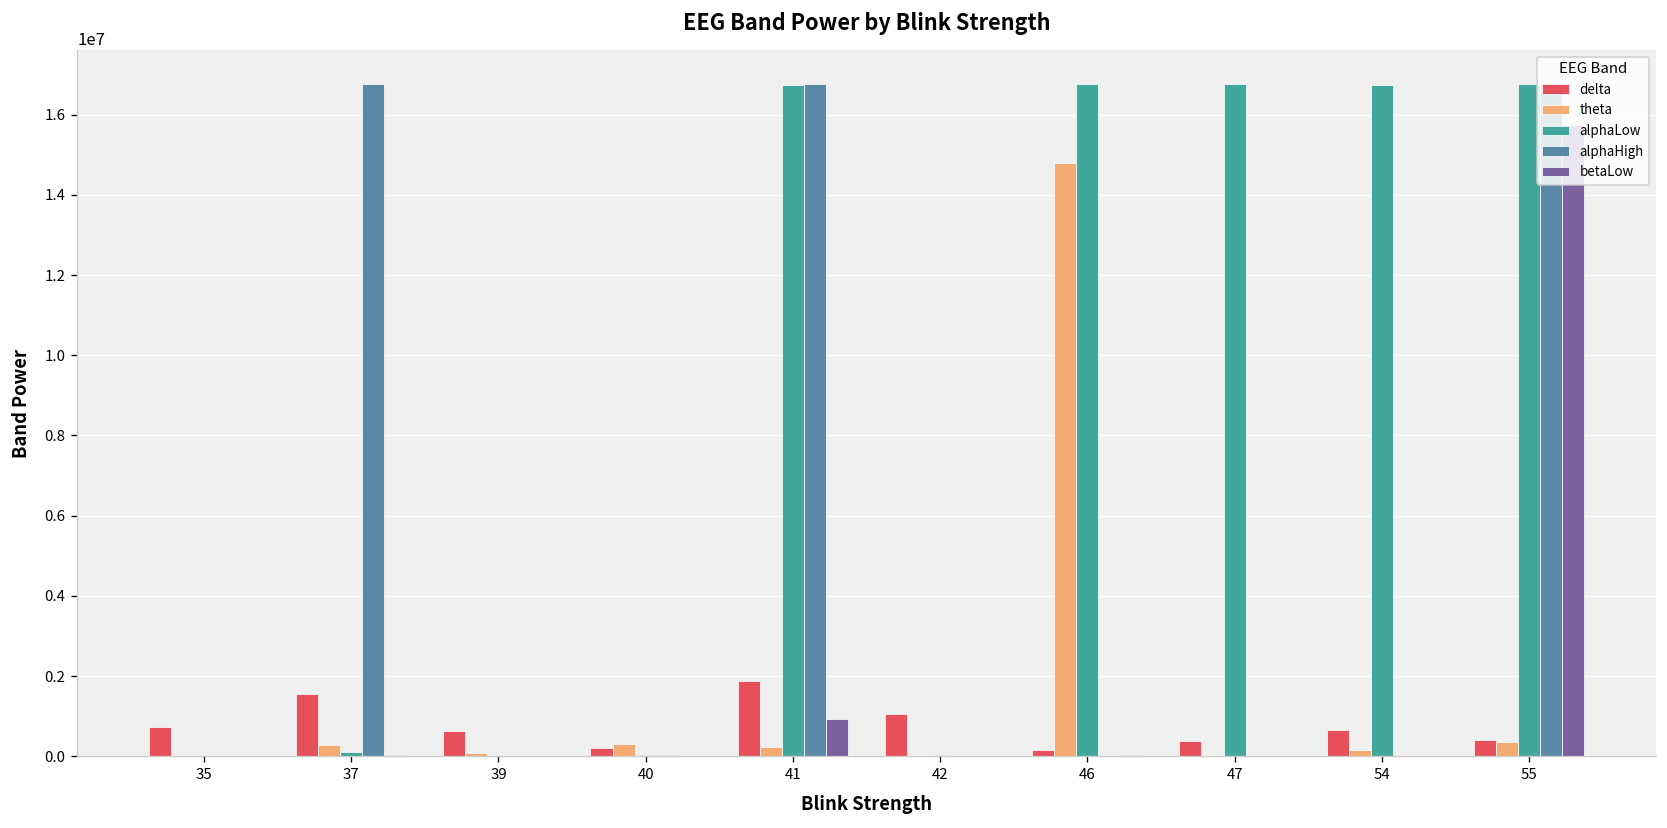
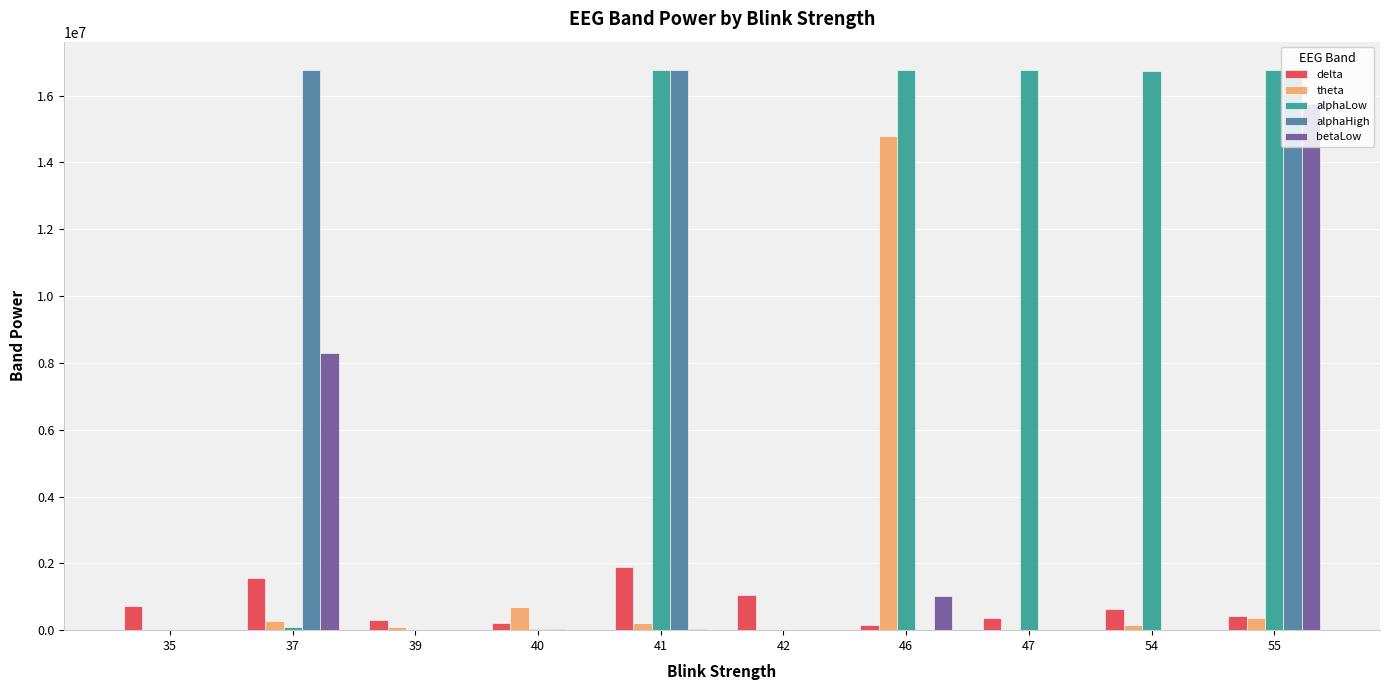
betaLow, 37: 0 -> 8300000
delta, 39: 600000 -> 300000
theta, 40: 300000 -> 700000
betaLow, 41: 900000 -> 0
betaLow, 46: 0 -> 1000000
